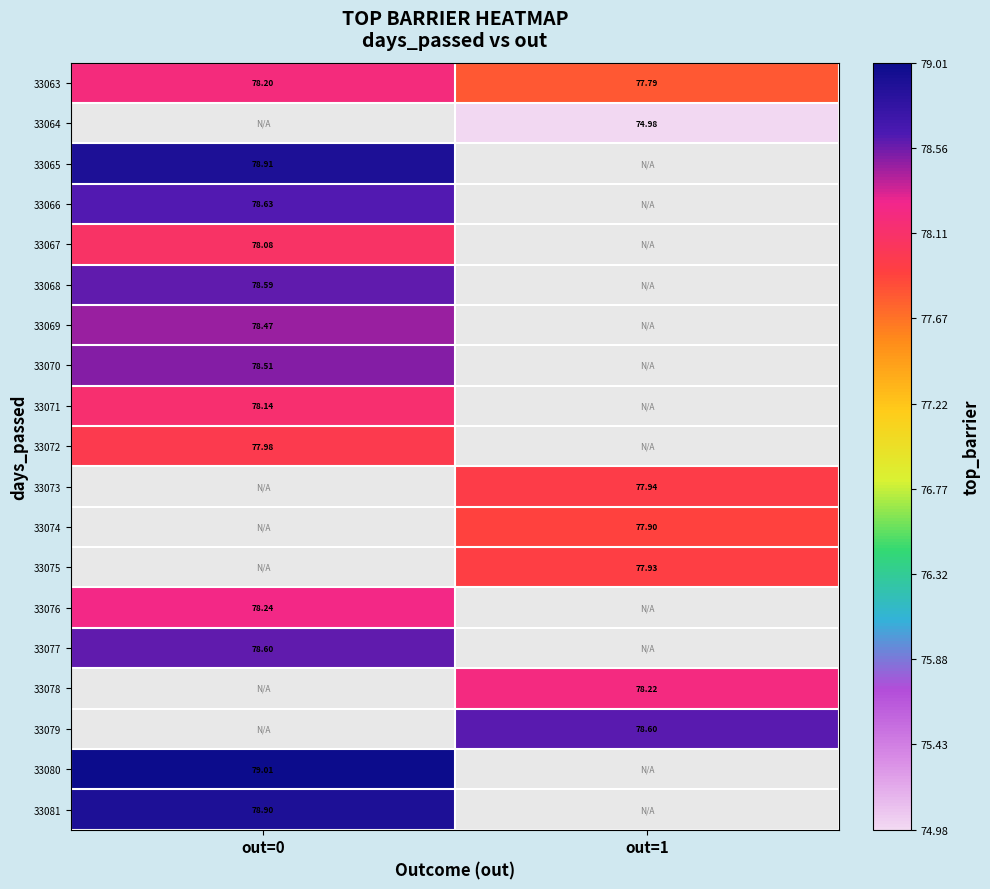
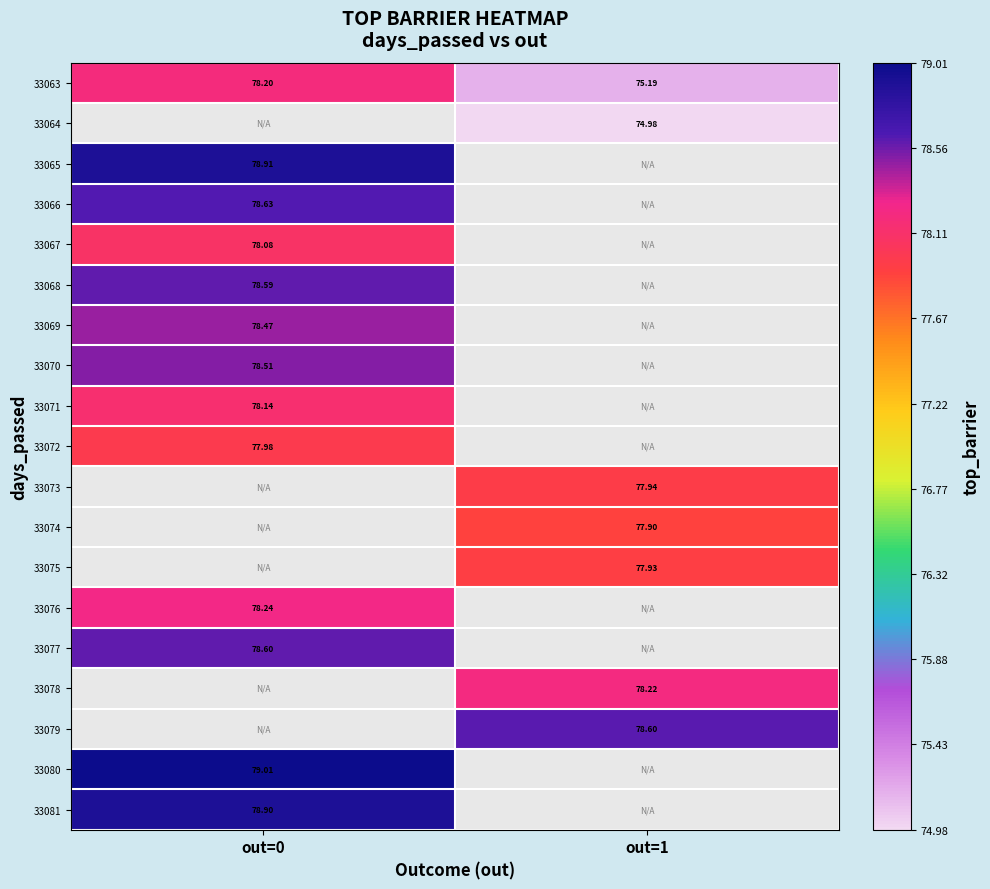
33063, out=1: 77.79 -> 75.19
